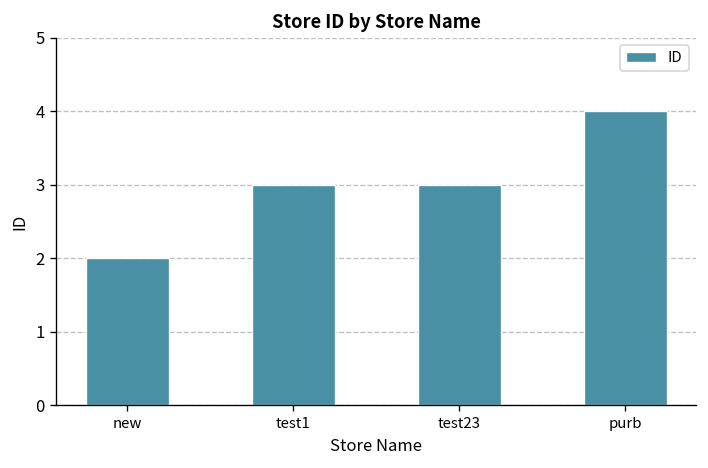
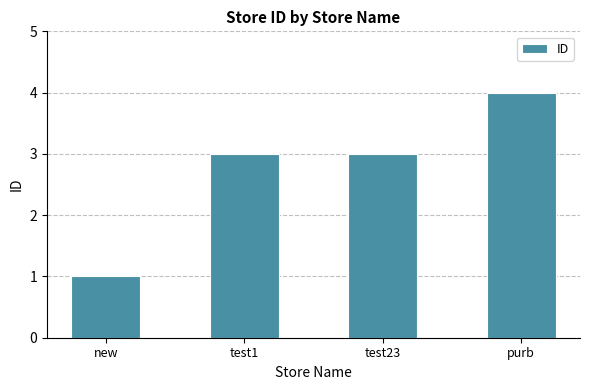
new: 2 -> 1
